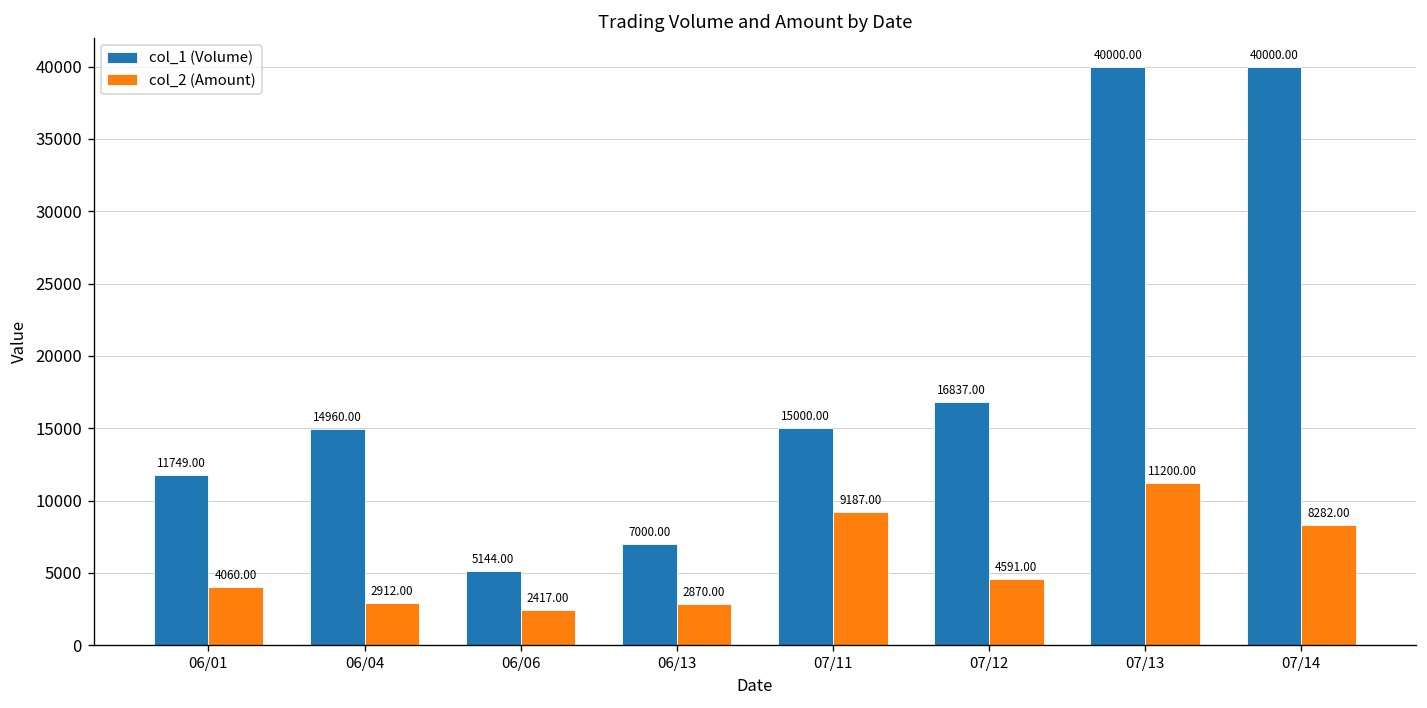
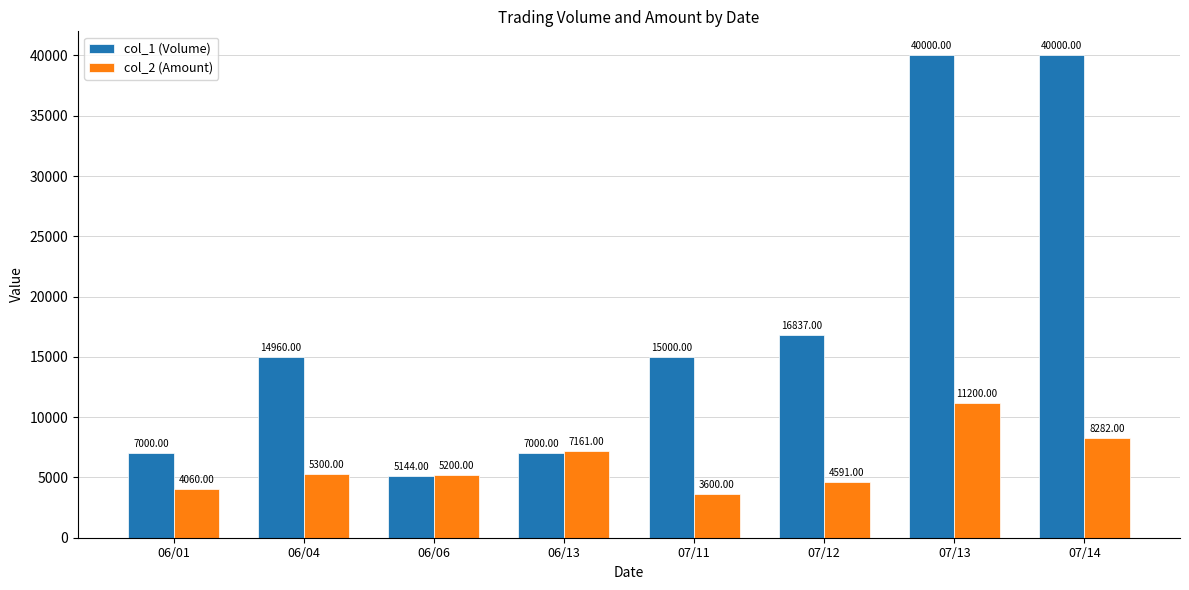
col_1 (Volume), 06/01: 11749.00 -> 7000.00
col_2 (Amount), 06/04: 2912.00 -> 5300.00
col_2 (Amount), 06/06: 2417.00 -> 5200.00
col_2 (Amount), 06/13: 2870.00 -> 7161.00
col_2 (Amount), 07/11: 9187.00 -> 3600.00
